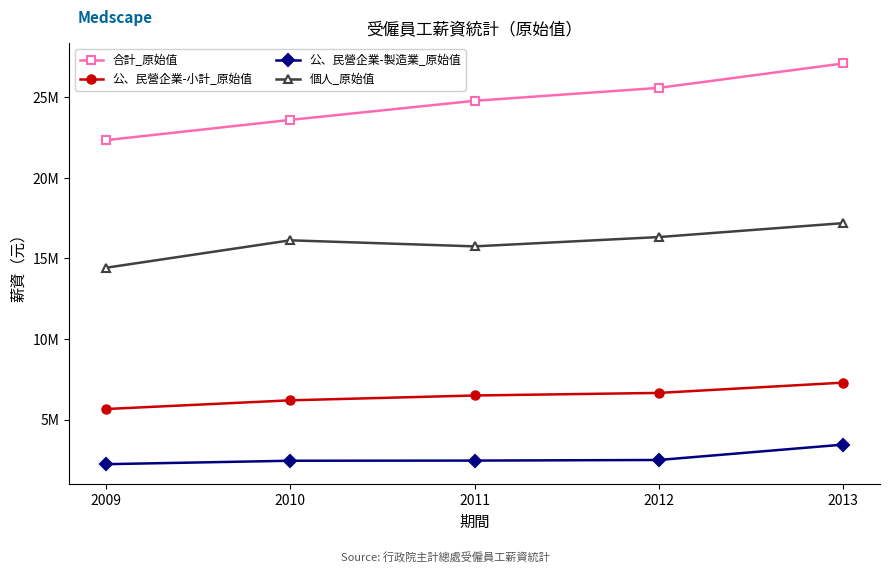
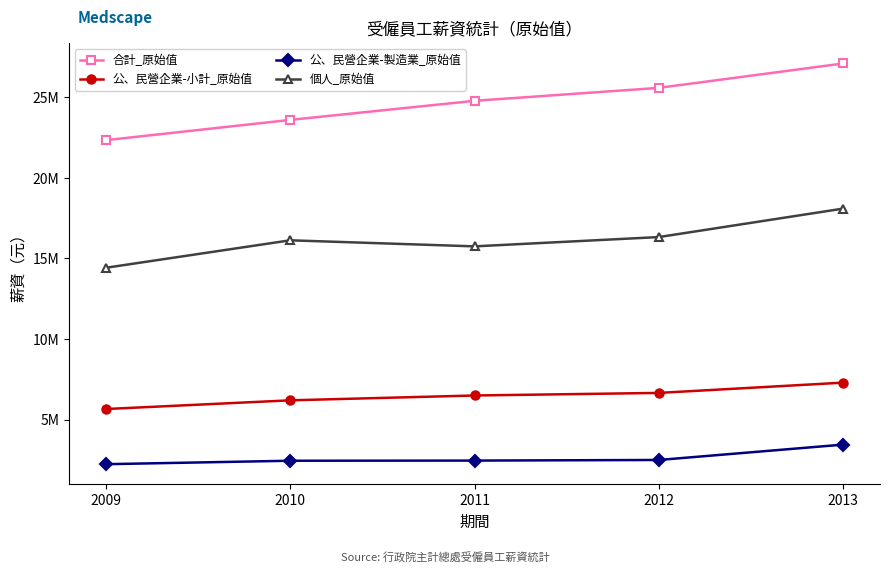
個人_原始值, 2013: 17200000 -> 18100000
